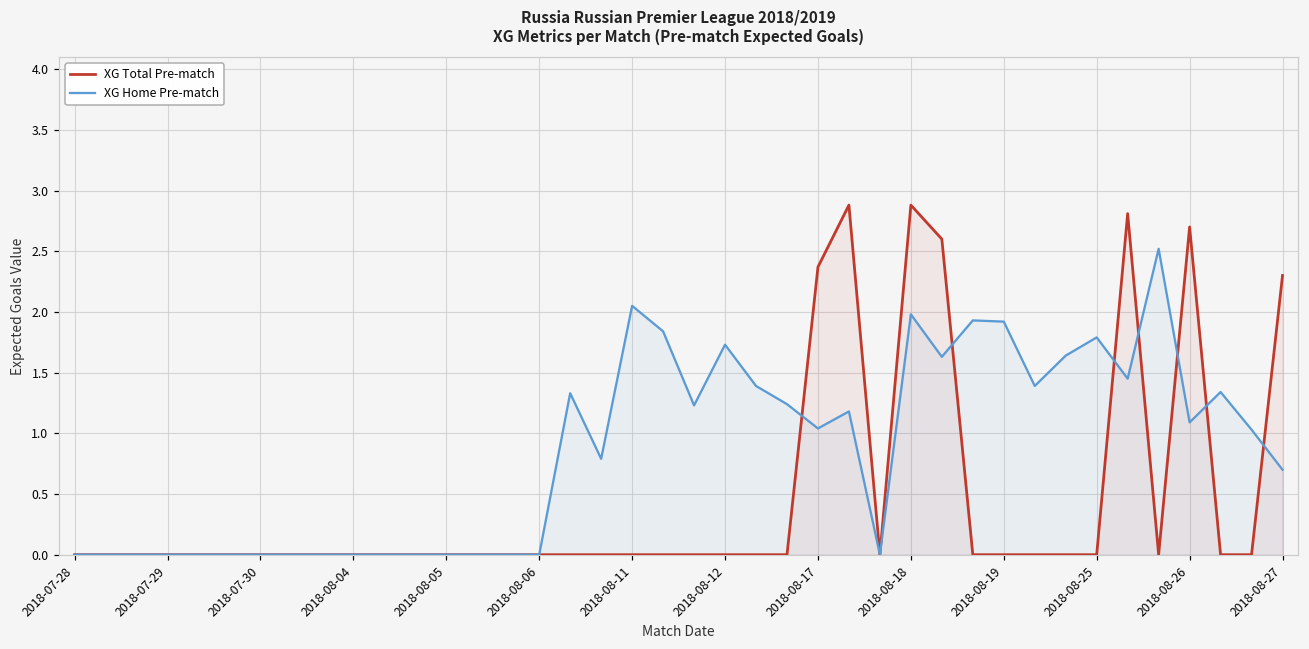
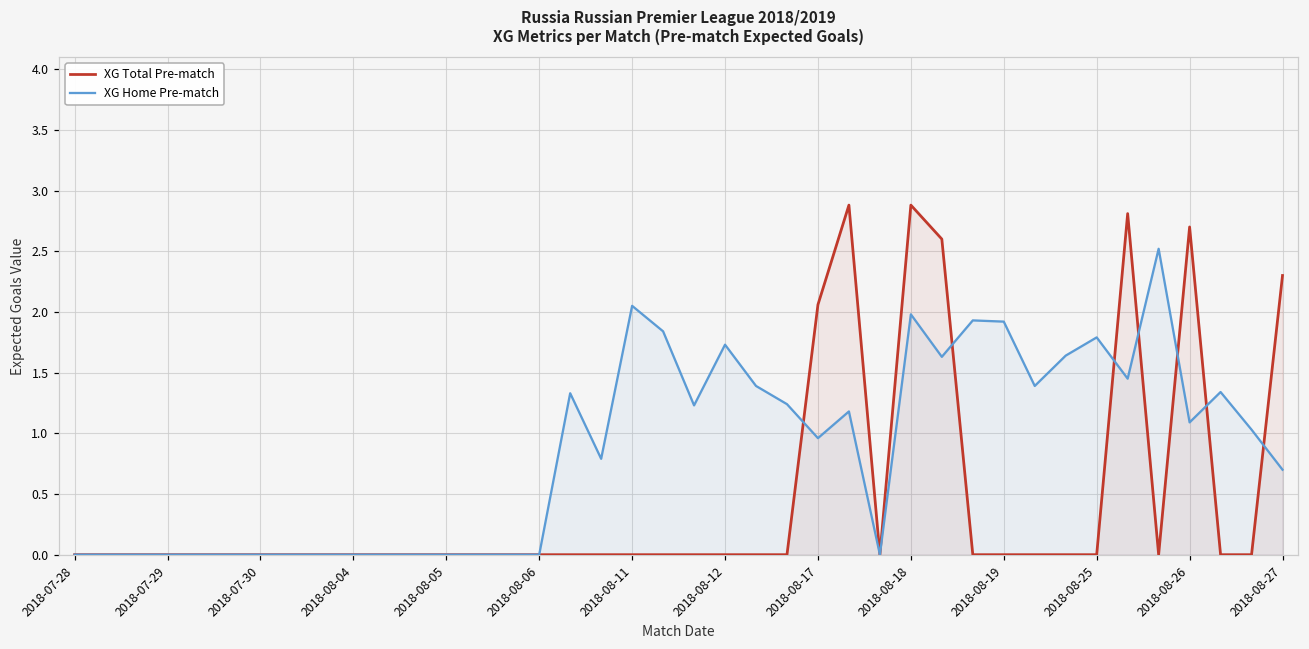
XG Total Pre-match, 2018-08-17: 2.37 -> 2.06
XG Home Pre-match, 2018-08-17: 1.04 -> 0.96
